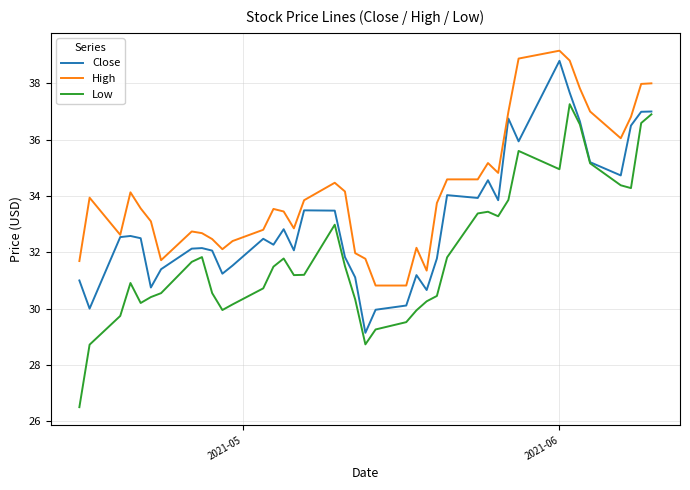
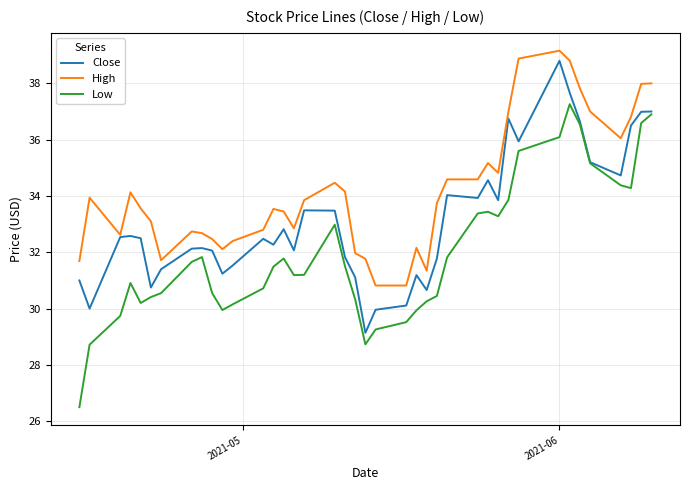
Low, 2021-06: 35.0 -> 36.1
